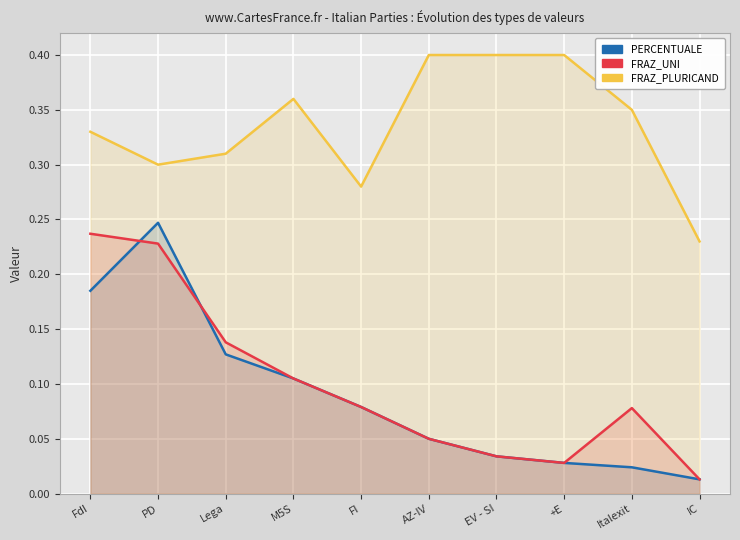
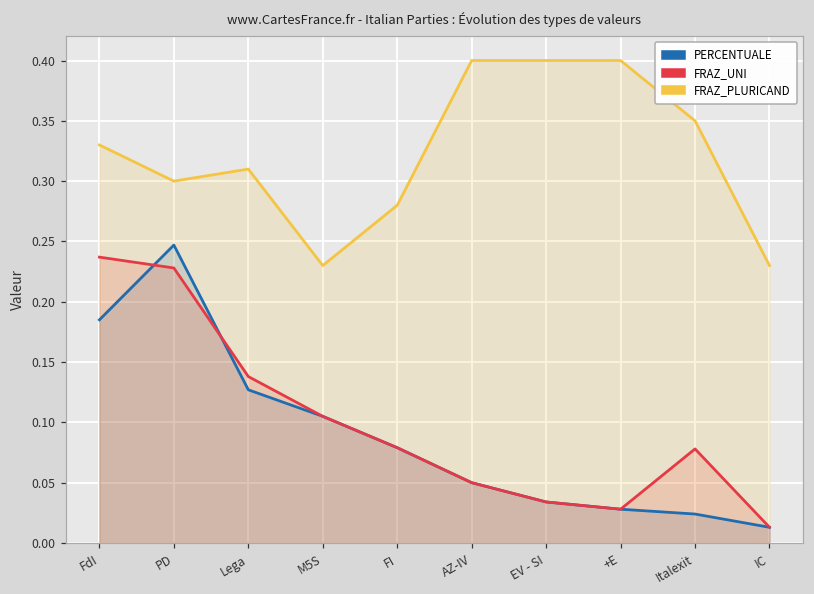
FRAZ_PLURICAND, M5S: 0.36 -> 0.23
